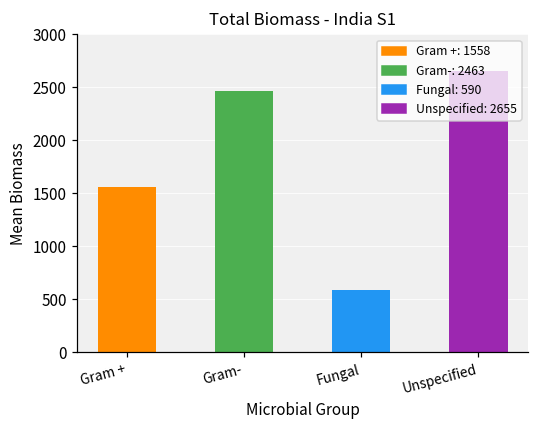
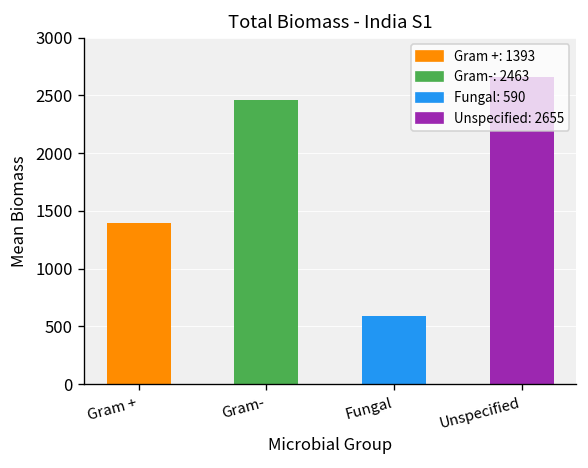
Gram +: 1600 -> 1400
